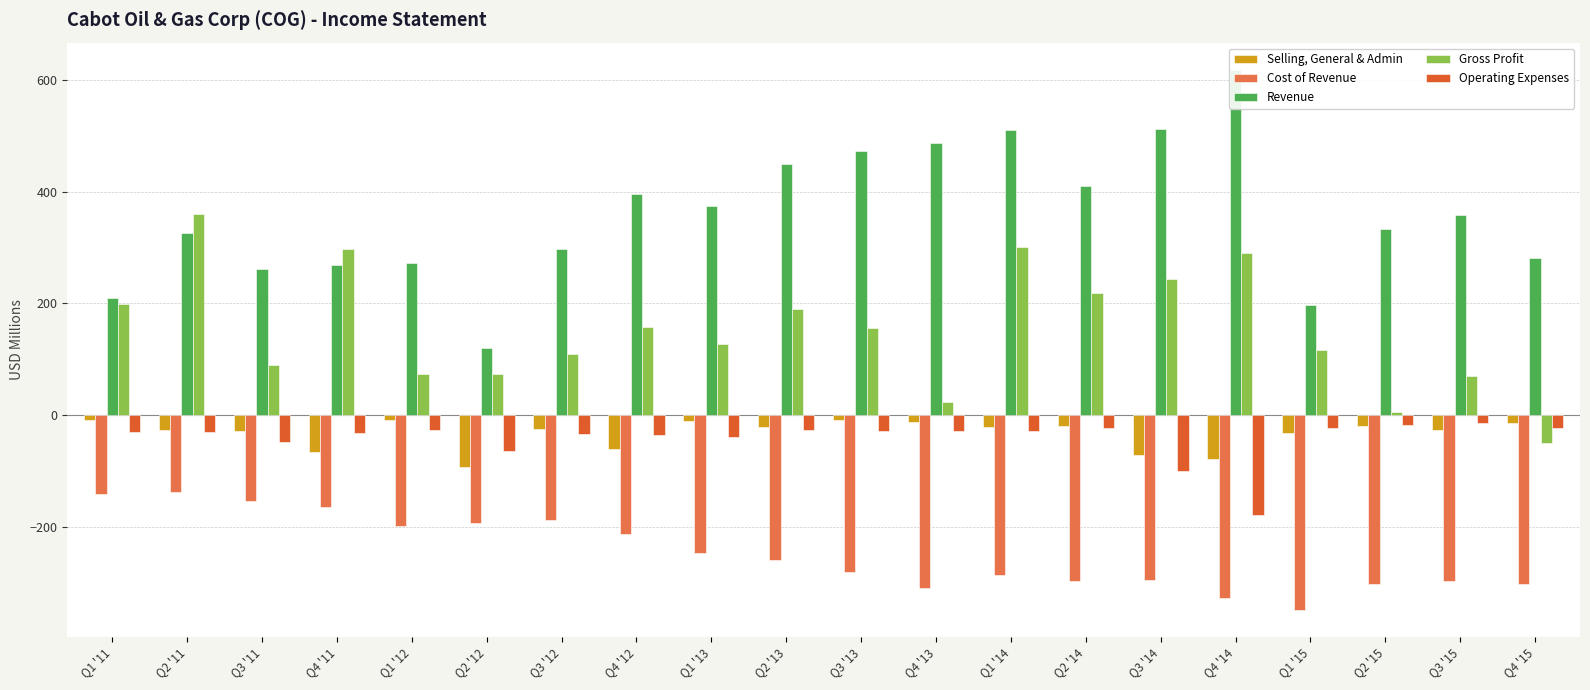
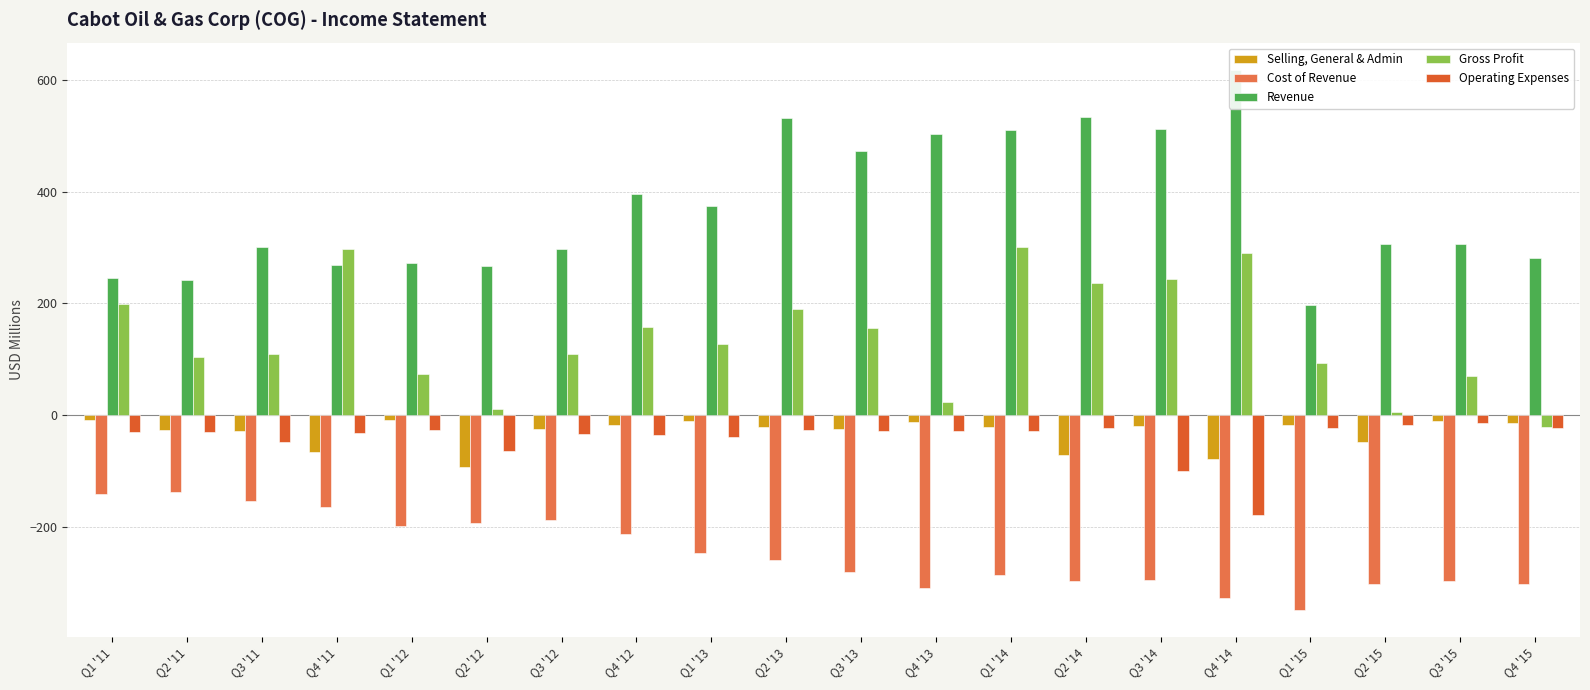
Revenue, Q1 '11: 210 -> 240
Revenue, Q2 '11: 330 -> 240
Gross Profit, Q2 '11: 360 -> 100
Revenue, Q3 '11: 260 -> 300
Gross Profit, Q3 '11: 90 -> 110
Revenue, Q2 '12: 120 -> 270
Gross Profit, Q2 '12: 70 -> 10
Selling, General & Admin, Q4 '12: -60 -> -20
Revenue, Q2 '13: 450 -> 530
Selling, General & Admin, Q3 '13: -10 -> -20
Revenue, Q4 '13: 490 -> 500
Selling, General & Admin, Q2 '14: -20 -> -70
Revenue, Q2 '14: 410 -> 530
Gross Profit, Q2 '14: 220 -> 240
Selling, General & Admin, Q3 '14: -70 -> -20
Selling, General & Admin, Q1 '15: -30 -> -20
Gross Profit, Q1 '15: 120 -> 90
Selling, General & Admin, Q2 '15: -20 -> -50
Revenue, Q2 '15: 330 -> 310
Selling, General & Admin, Q3 '15: -30 -> -10
Revenue, Q3 '15: 360 -> 310
Gross Profit, Q4 '15: -50 -> -20
